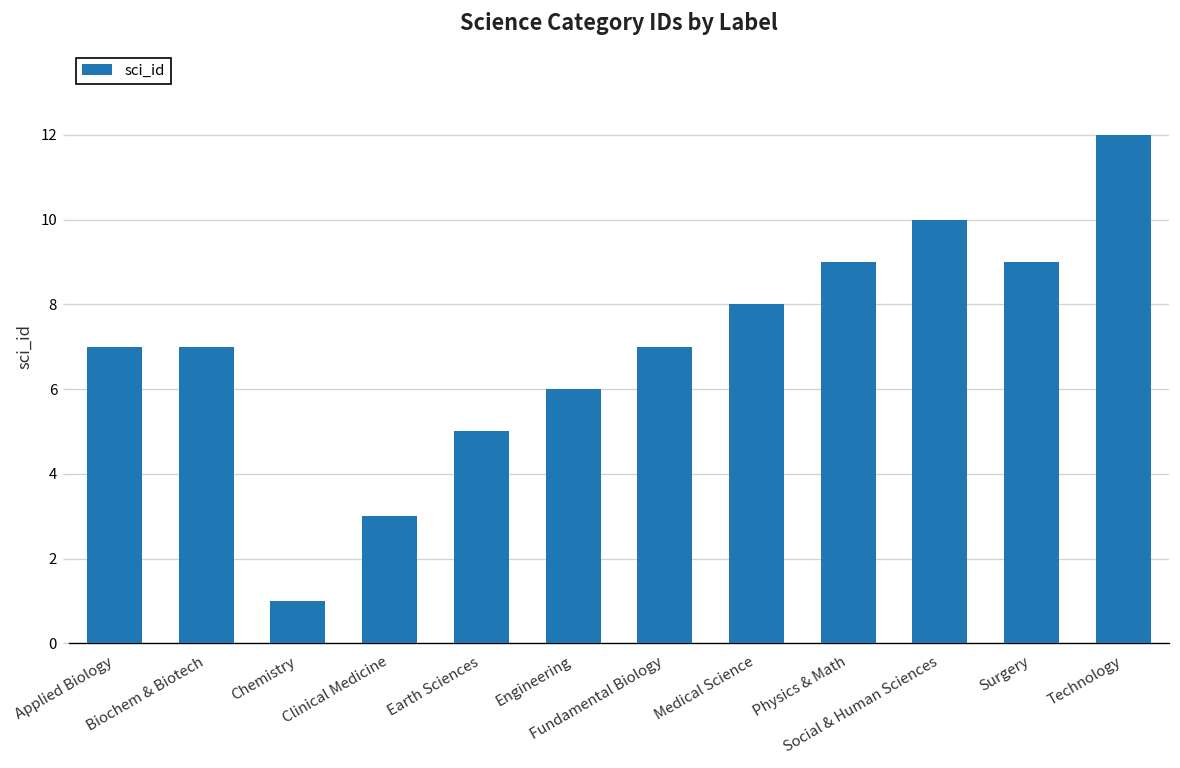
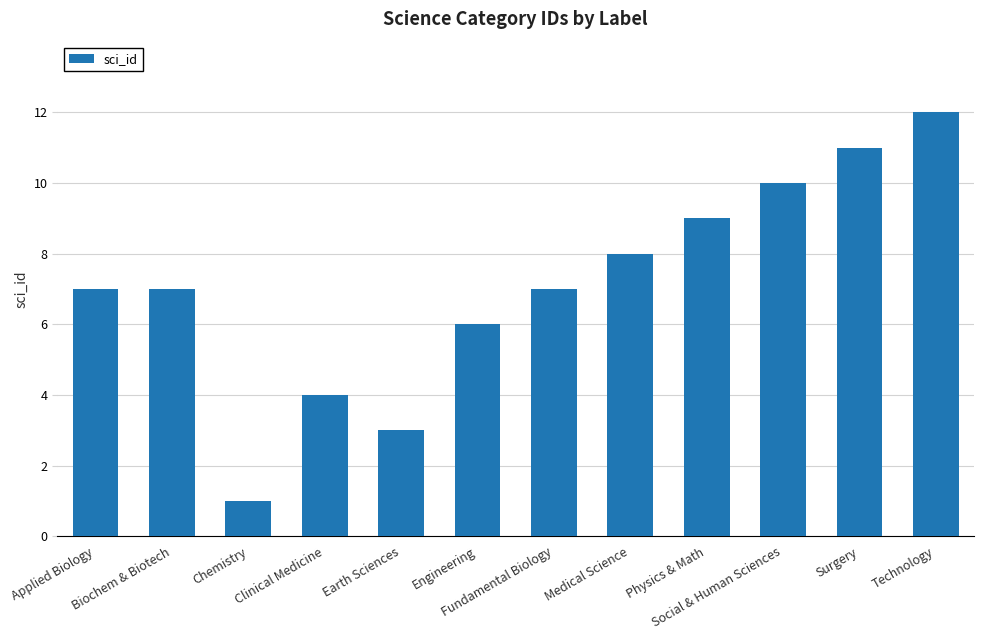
Clinical Medicine: 3 -> 4
Earth Sciences: 5 -> 3
Surgery: 9 -> 11
